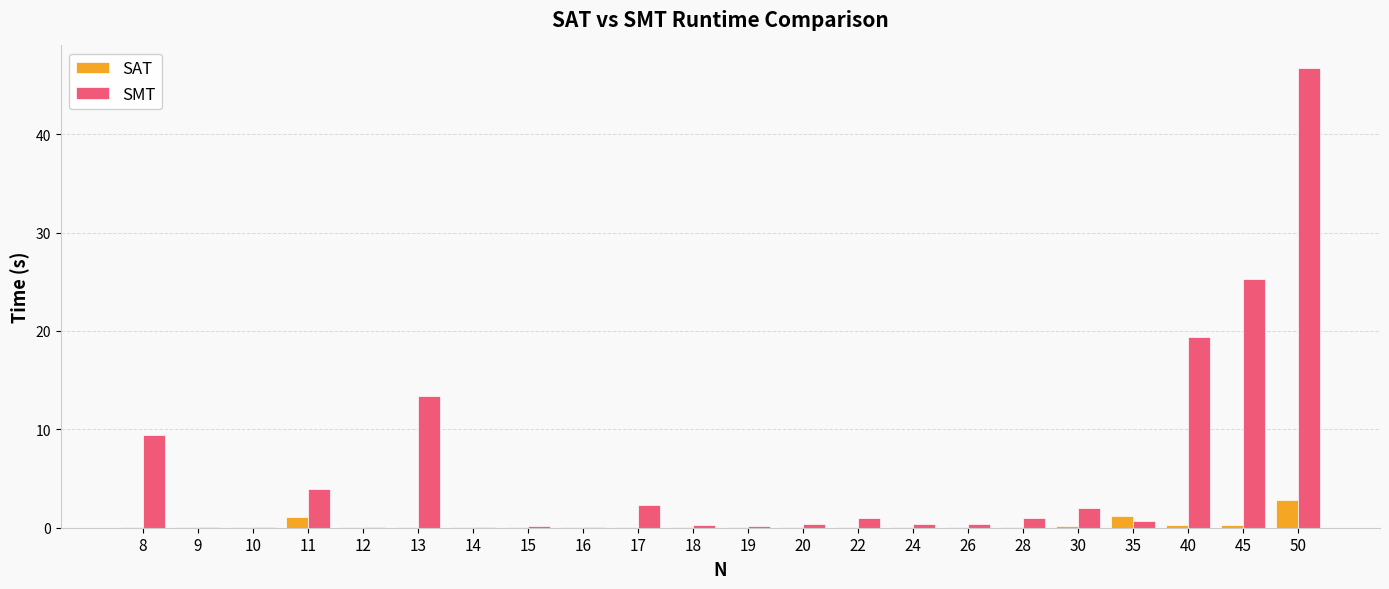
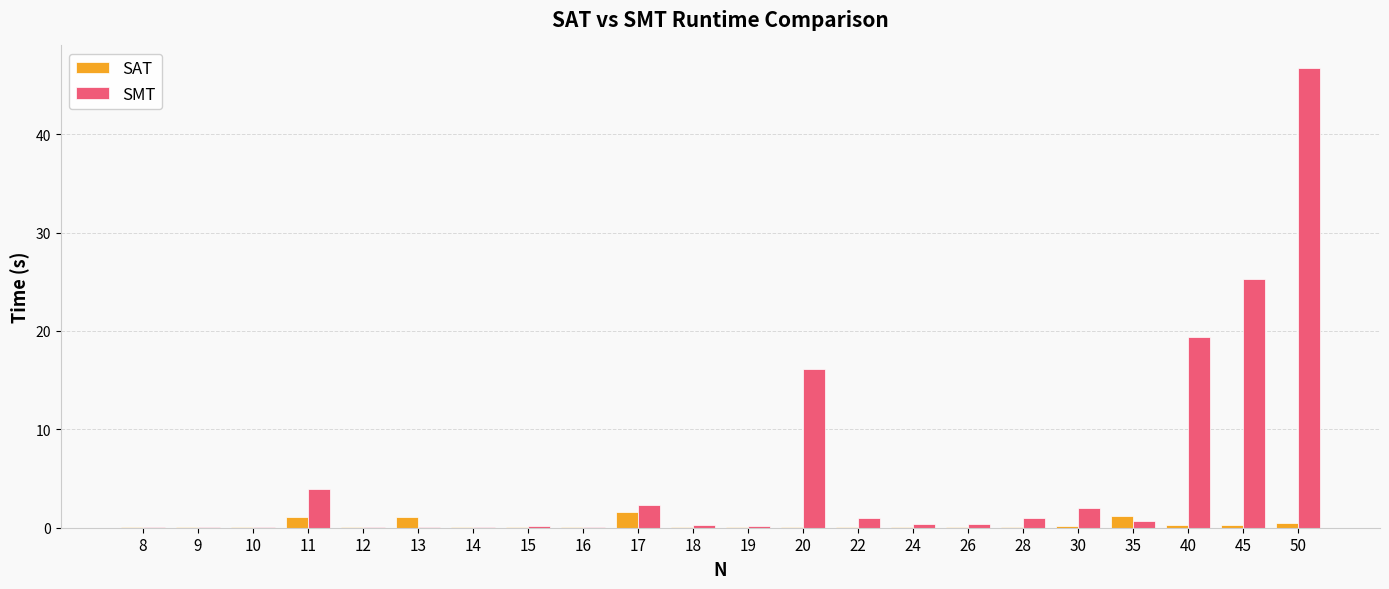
SMT, 8: 9 -> 0
SAT, 13: 0 -> 1
SMT, 13: 13 -> 0
SAT, 17: 0 -> 2
SMT, 20: 0 -> 16
SAT, 50: 3 -> 0
